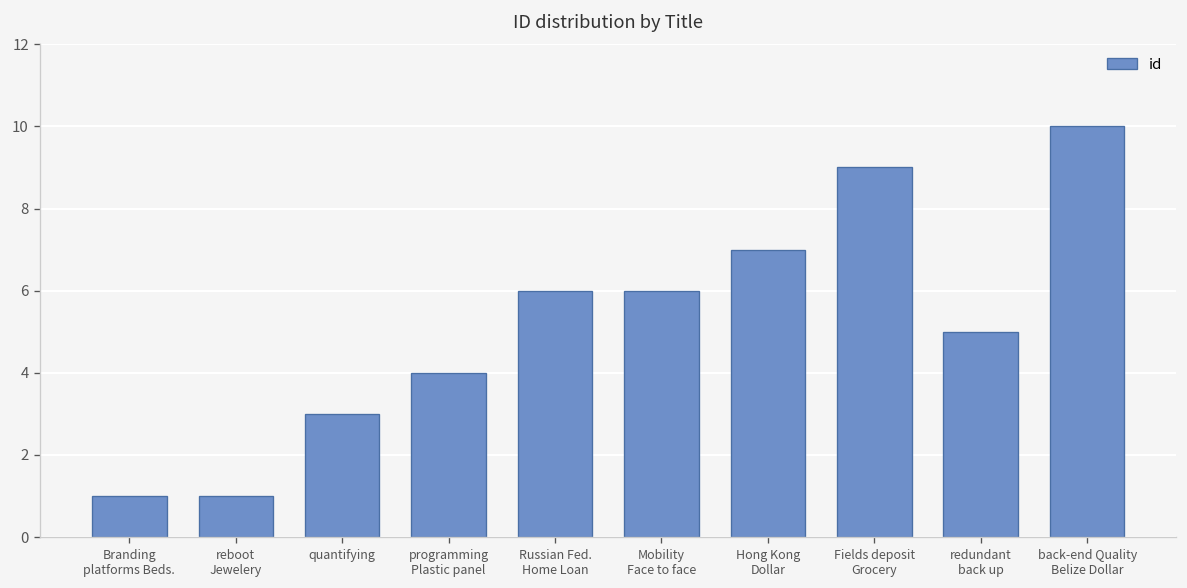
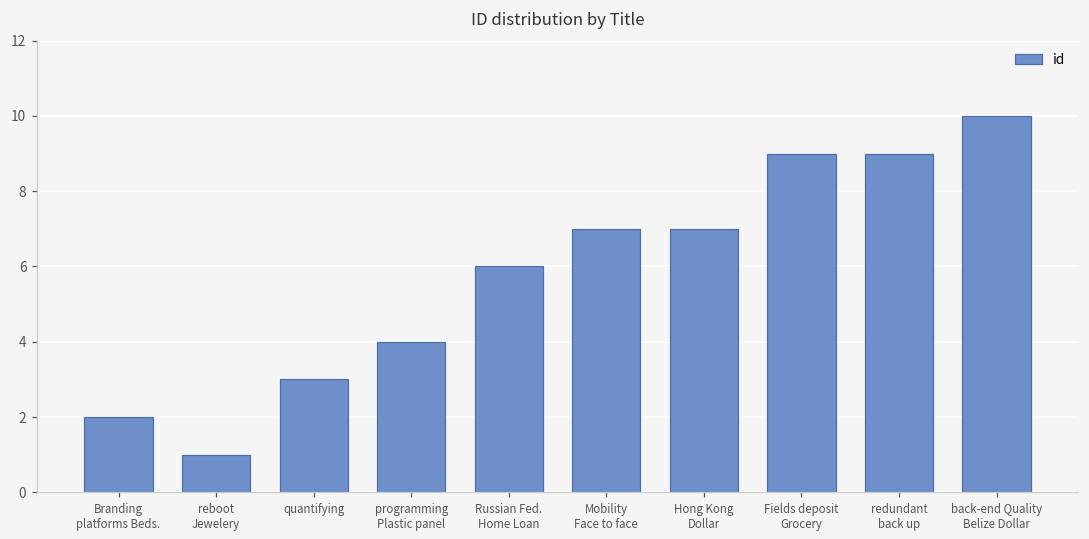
Branding platforms Beds.: 1 -> 2
Mobility Face to face: 6 -> 7
redundant back up: 5 -> 9
